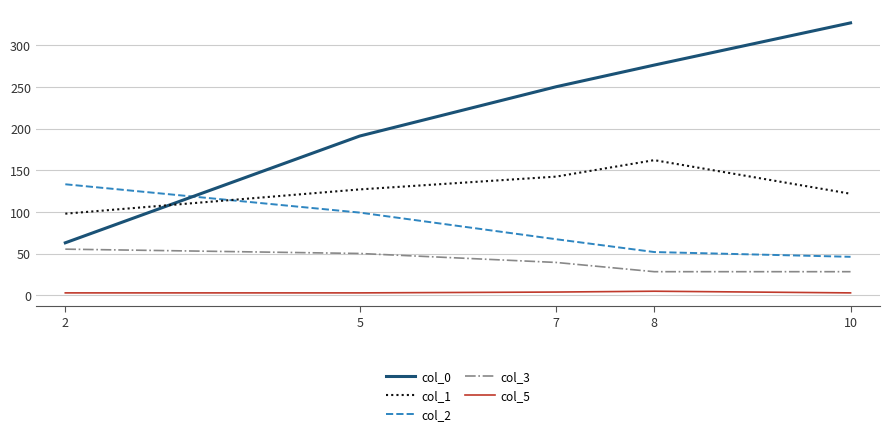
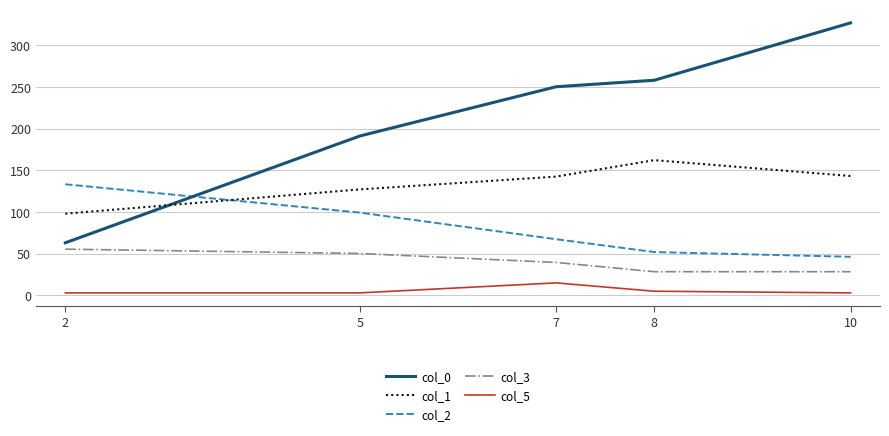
col_5, 7: 0 -> 20
col_0, 8: 280 -> 260
col_1, 10: 120 -> 140
